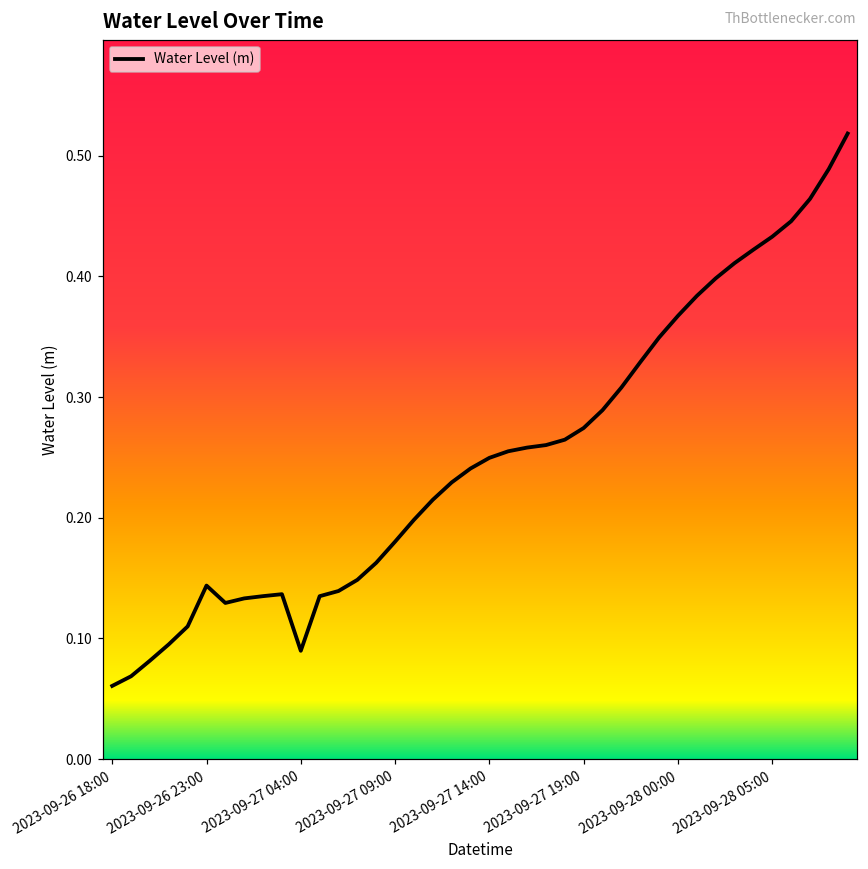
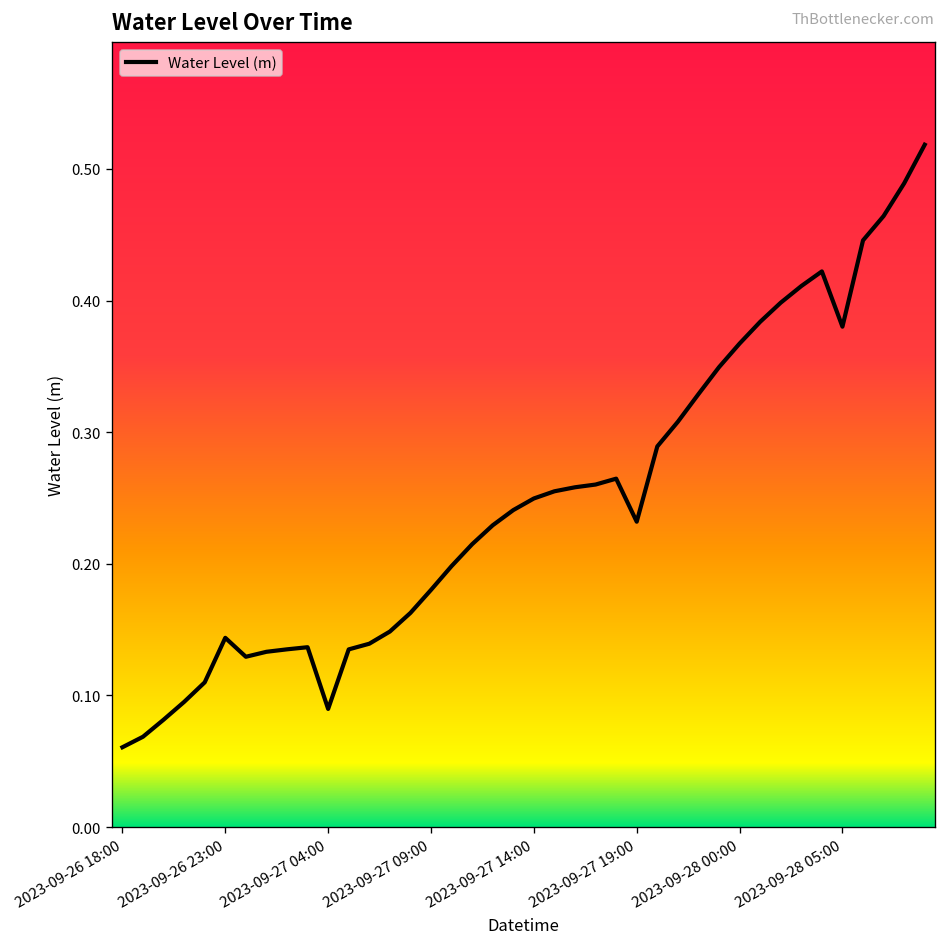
2023-09-27 19:00: 0.274 -> 0.232
2023-09-28 05:00: 0.433 -> 0.380
